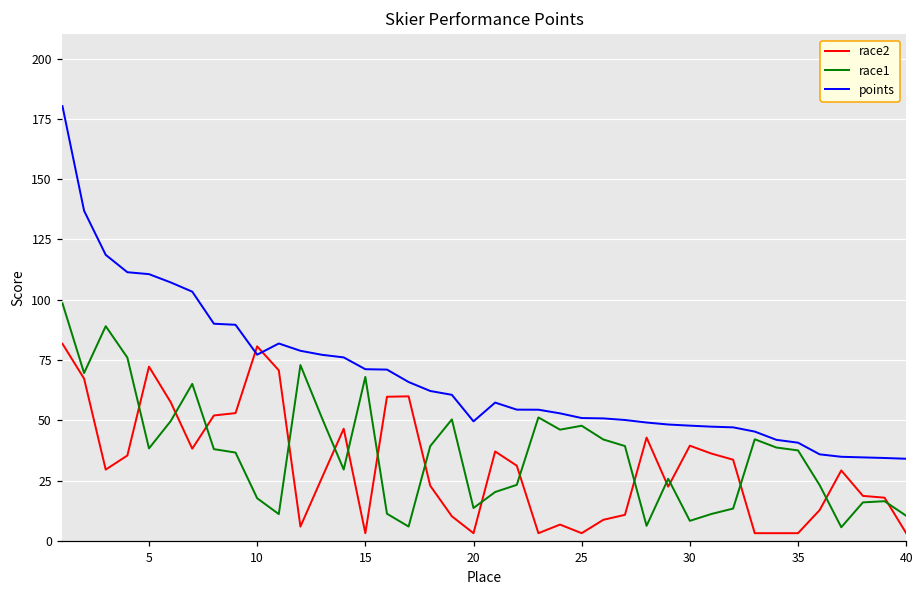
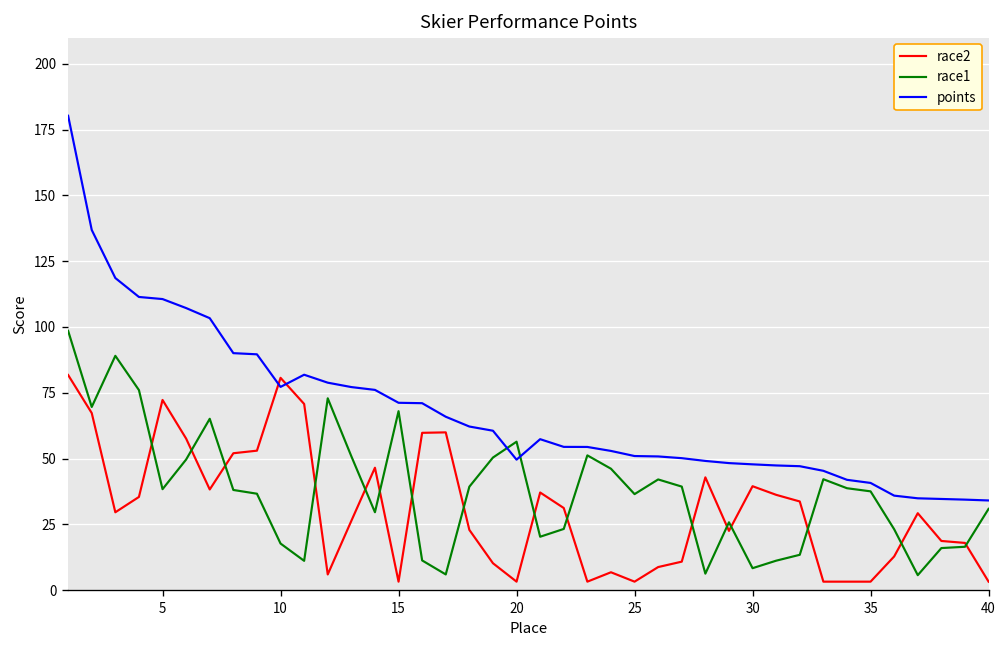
race1, 20: 14 -> 56
race1, 25: 48 -> 36
race1, 40: 10 -> 31
